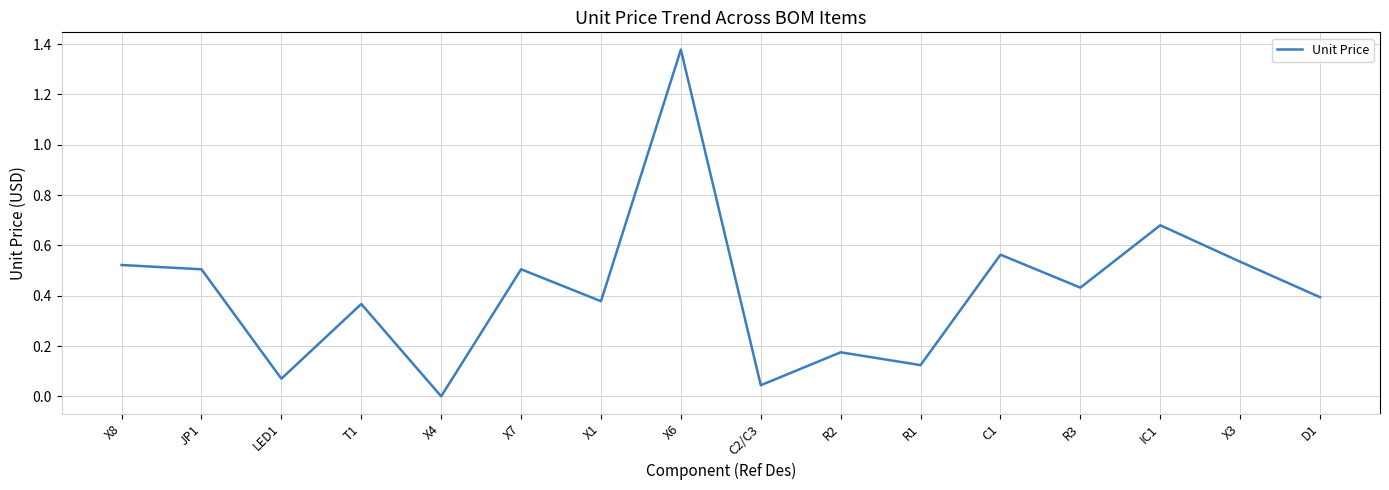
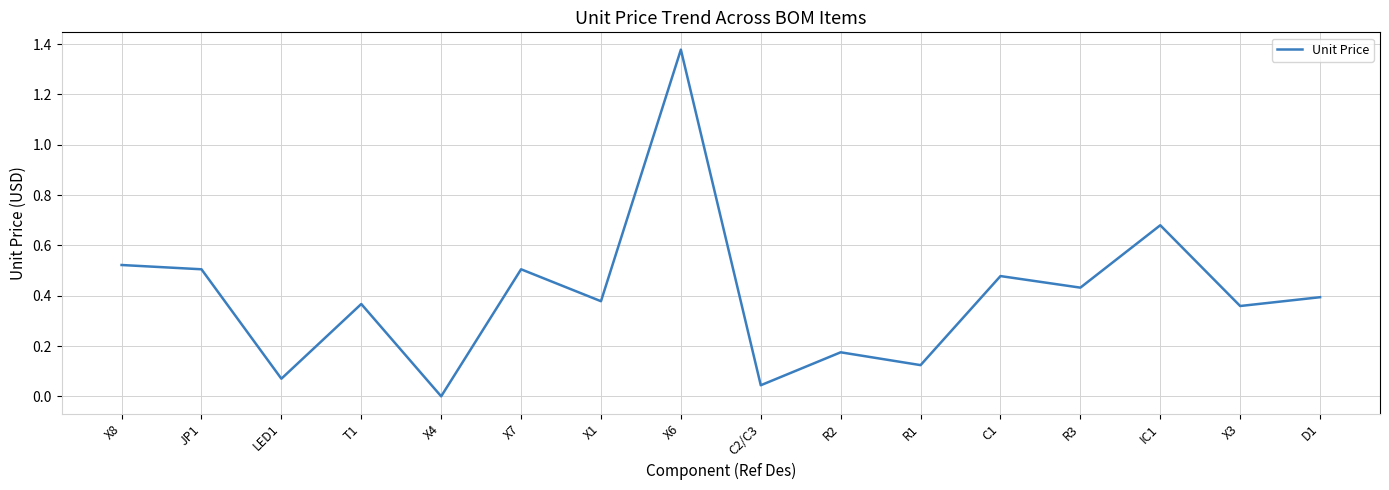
C1: 0.56 -> 0.48
X3: 0.54 -> 0.36
